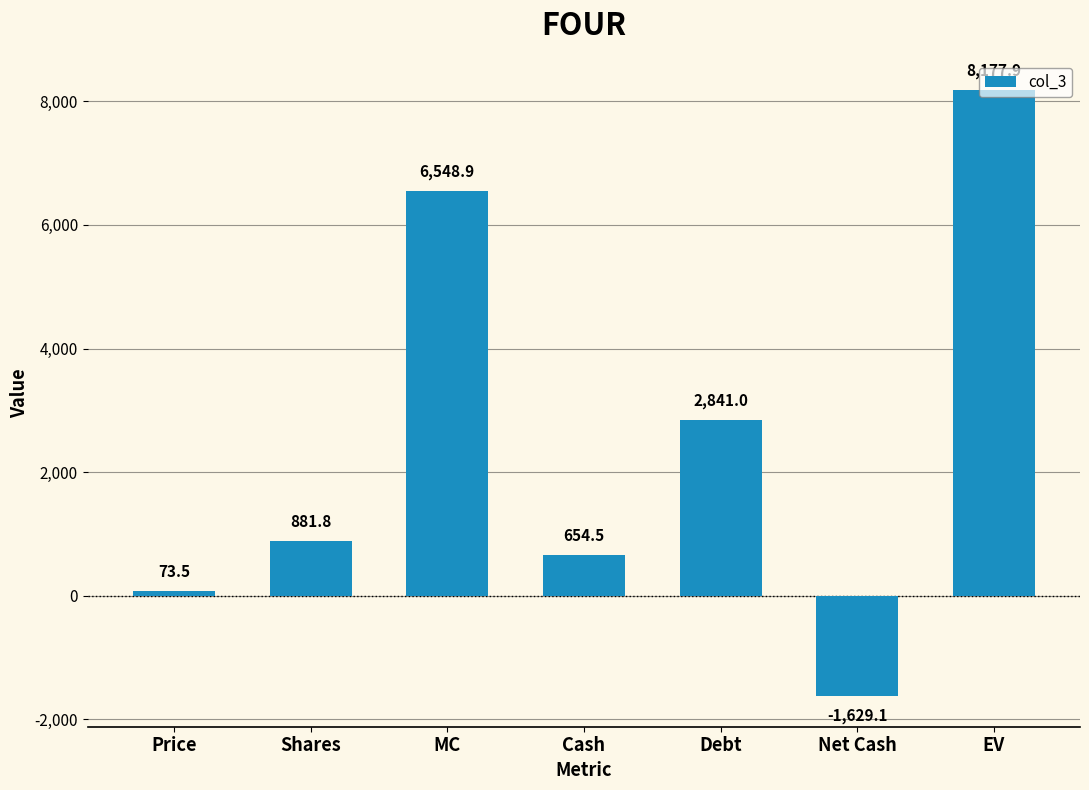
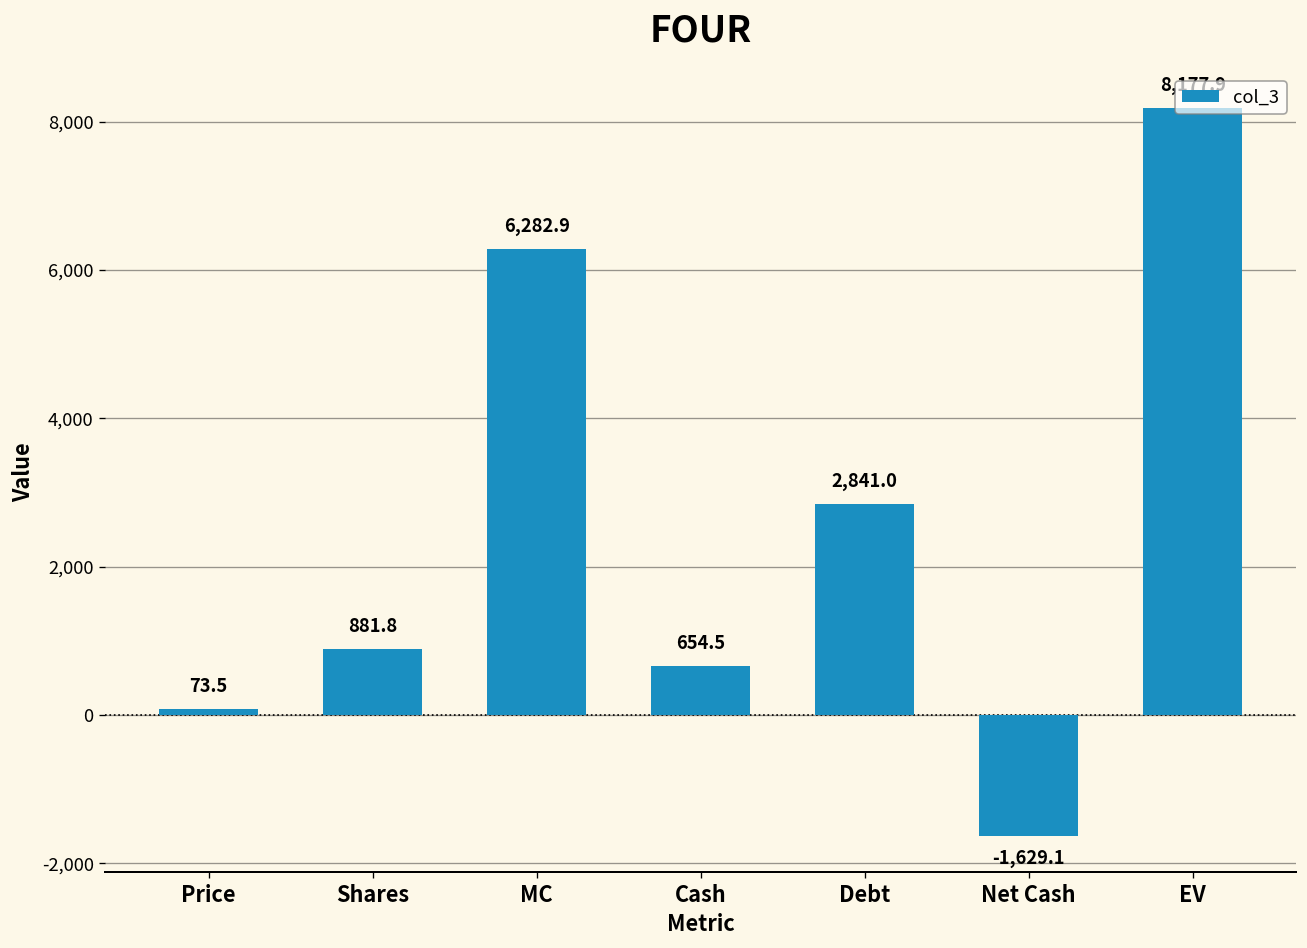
MC: 6,548.9 -> 6,282.9
